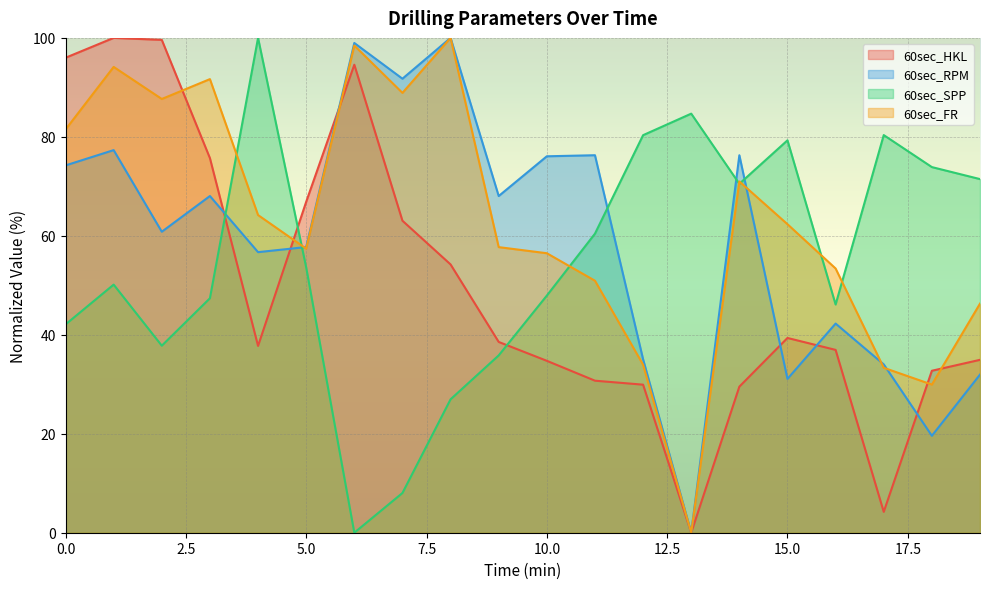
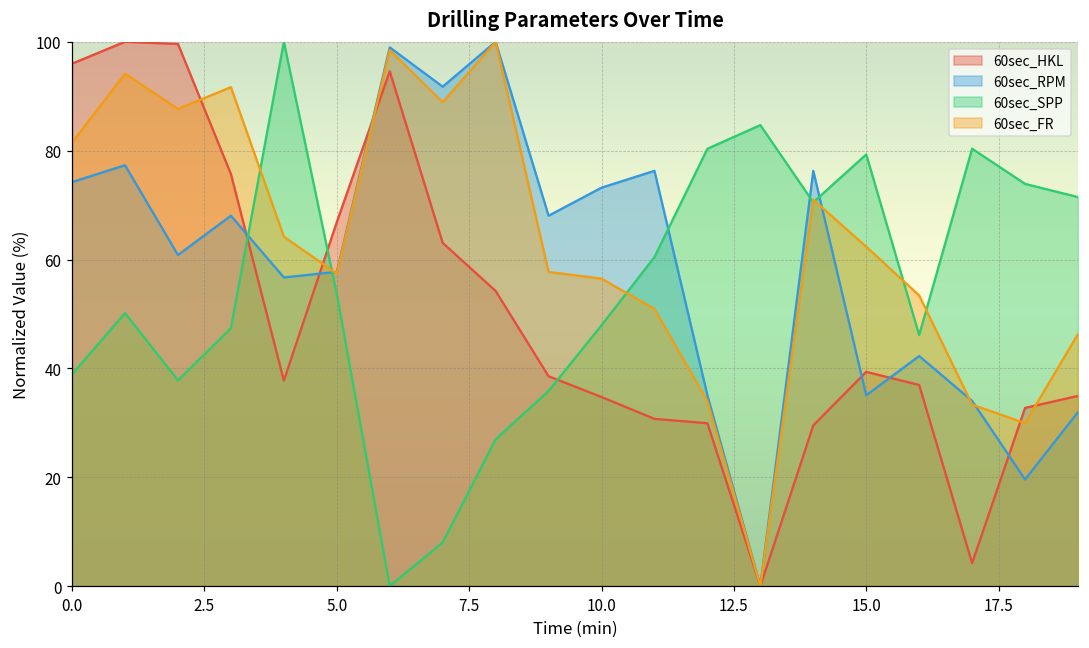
60sec_SPP, 0.0: 42 -> 39
60sec_RPM, 10.0: 76 -> 73
60sec_RPM, 15.0: 31 -> 35
